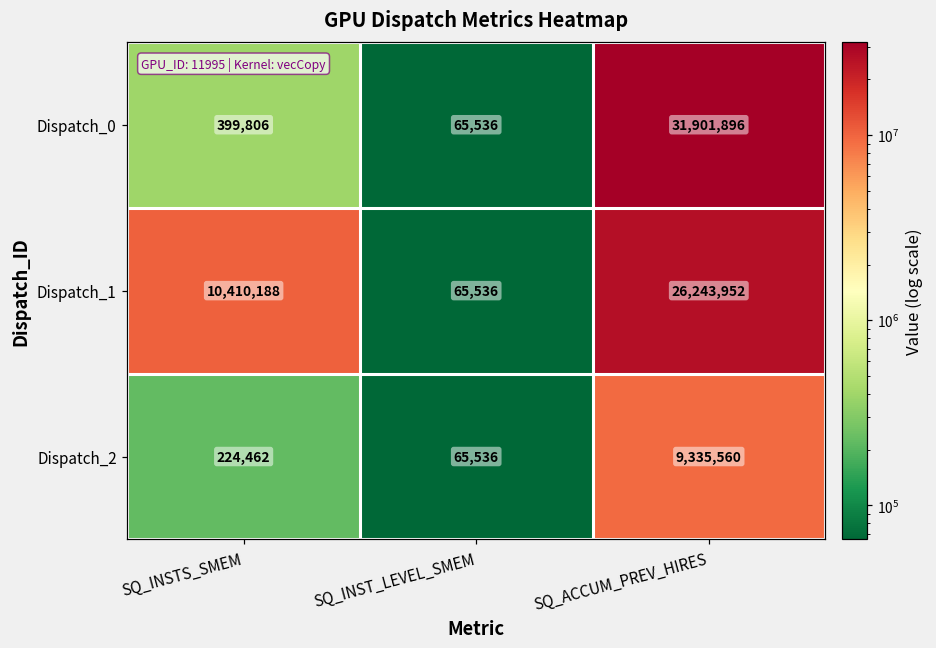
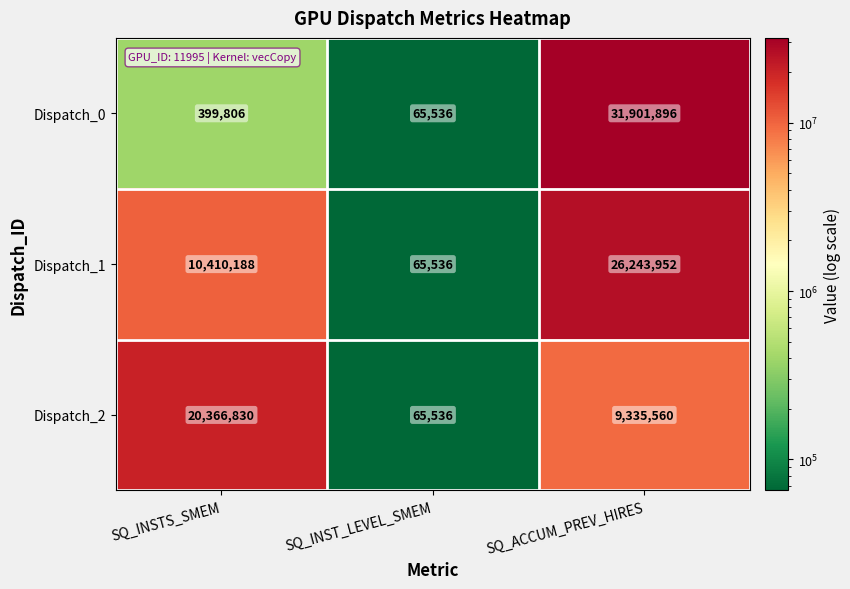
Dispatch_2, SQ_INSTS_SMEM: 224,462 -> 20,366,830
